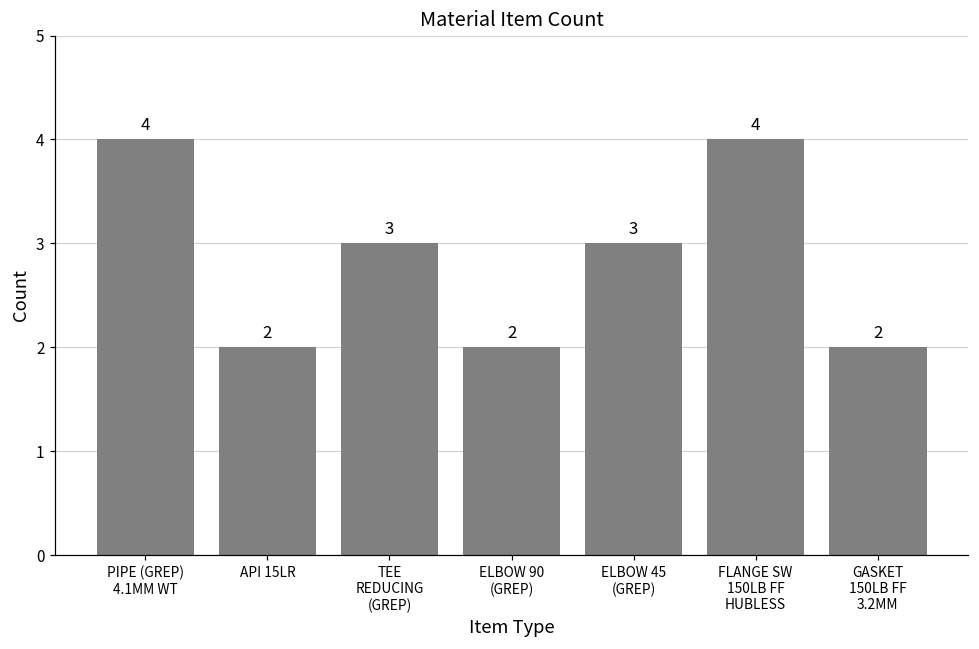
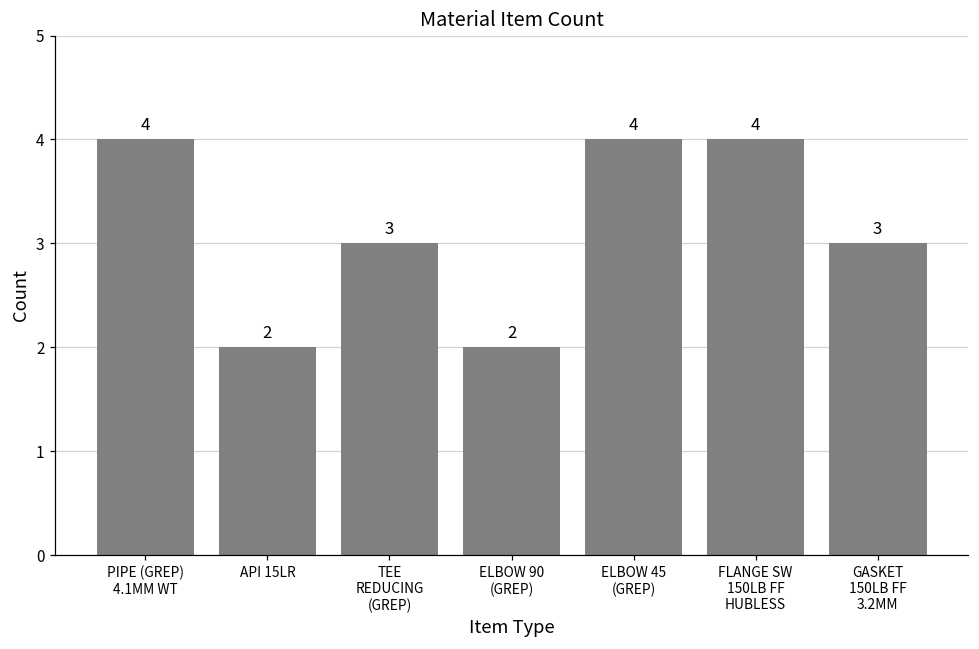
ELBOW 45 (GREP): 3 -> 4
GASKET 150LB FF 3.2MM: 2 -> 3
